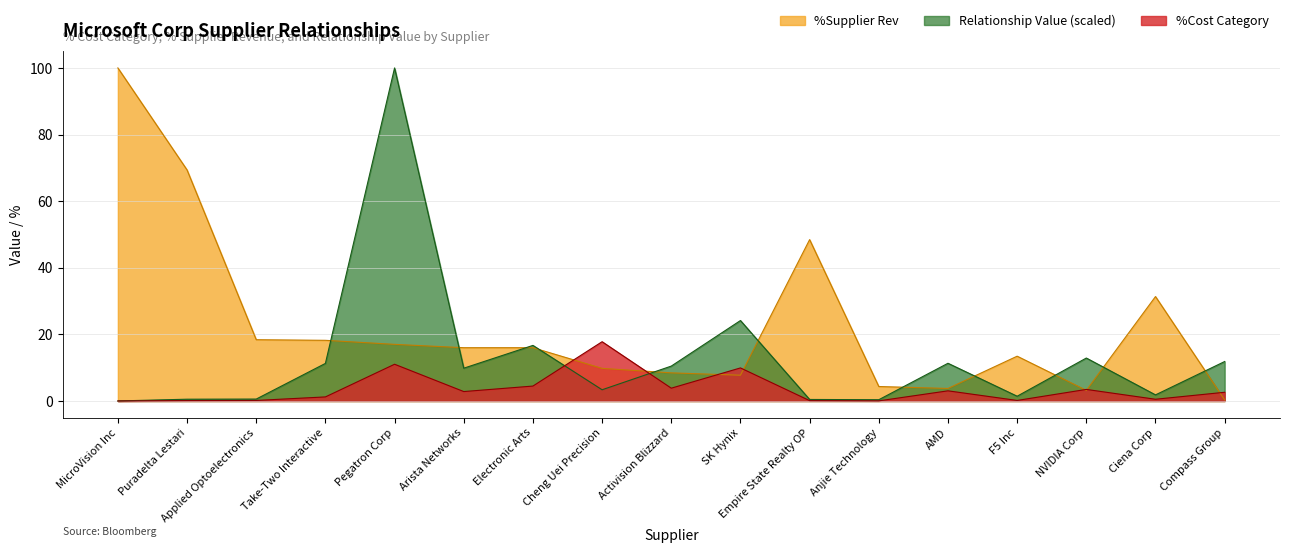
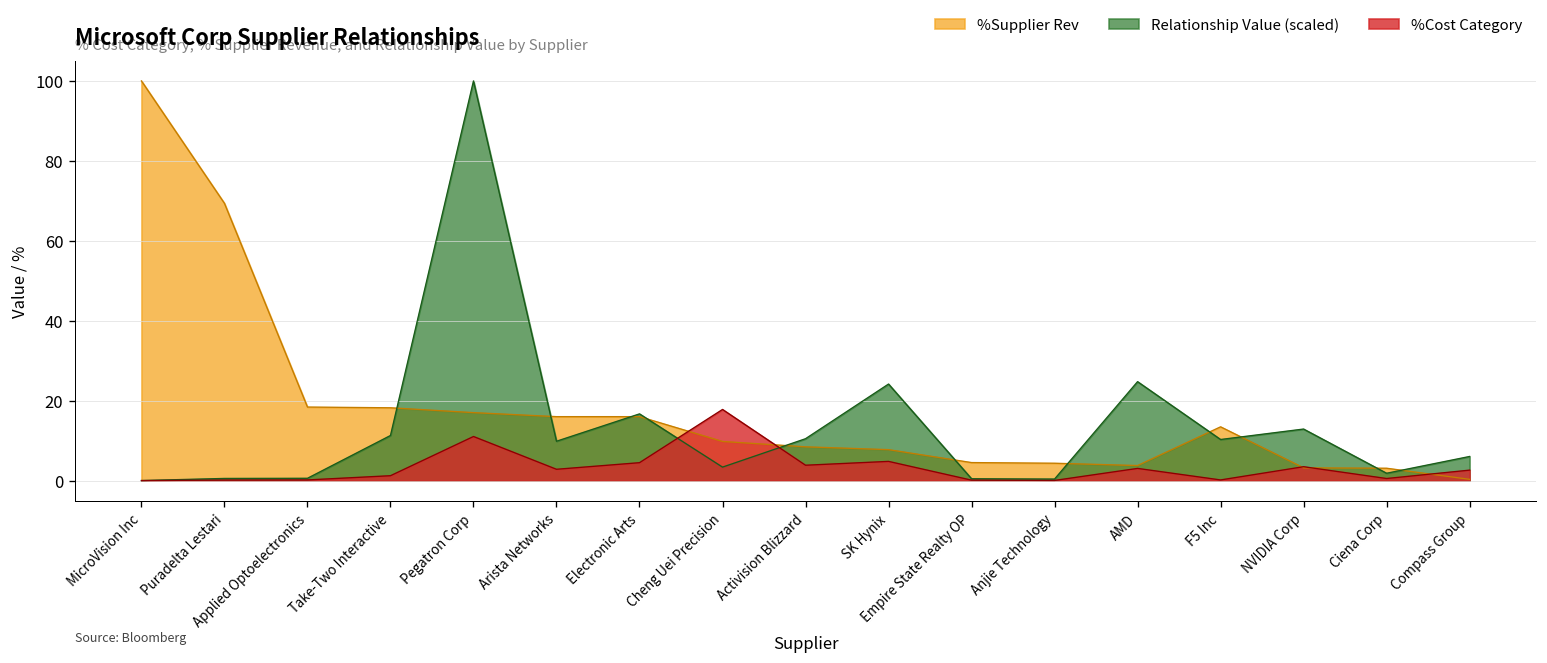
%Cost Category, SK Hynix: 10 -> 5
%Supplier Rev, Empire State Realty OP: 48 -> 5
Relationship Value (scaled), AMD: 11 -> 25
Relationship Value (scaled), F5 Inc: 1 -> 10
%Supplier Rev, Ciena Corp: 31 -> 3
Relationship Value (scaled), Compass Group: 12 -> 6
